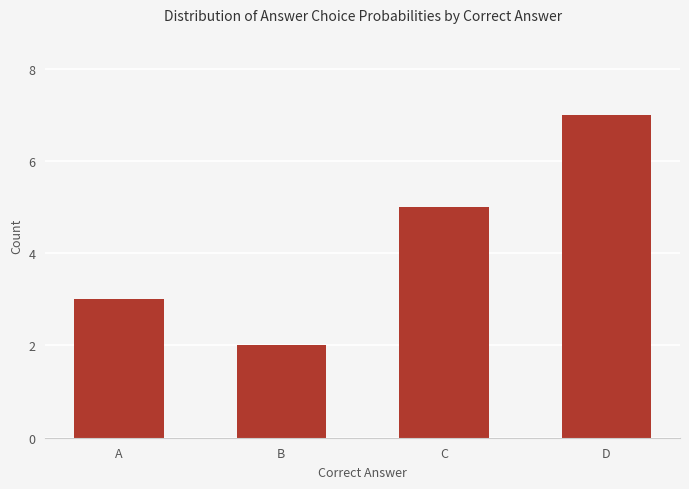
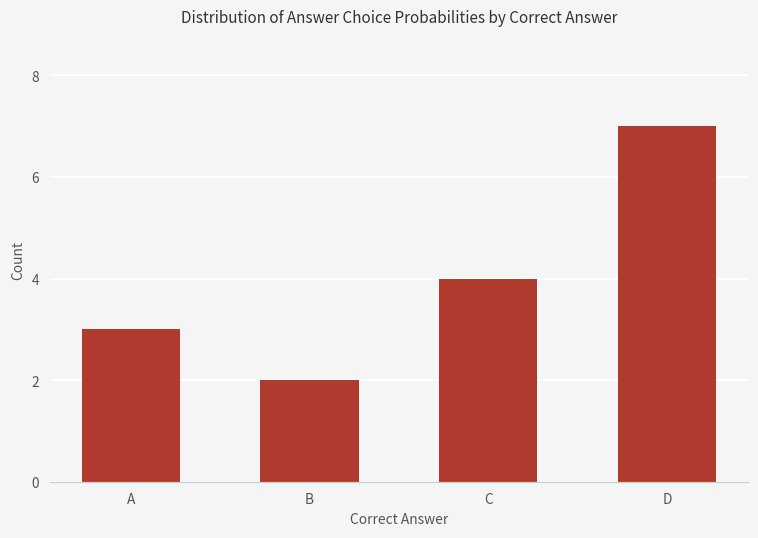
C: 5 -> 4
